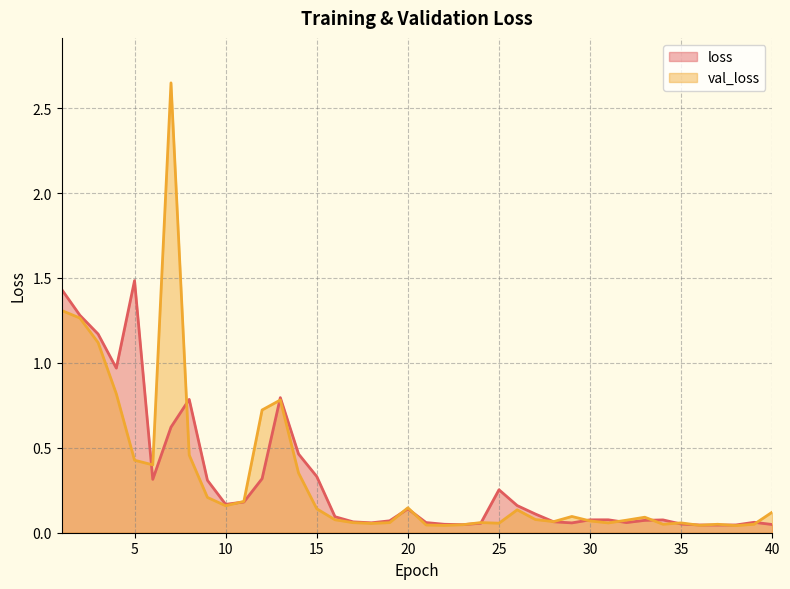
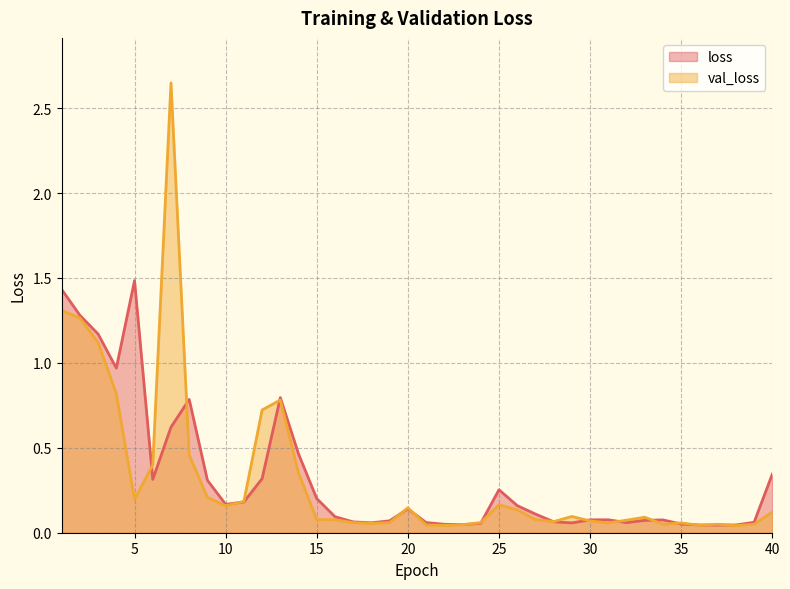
val_loss, 5: 0.43 -> 0.20
loss, 15: 0.33 -> 0.20
val_loss, 15: 0.14 -> 0.08
val_loss, 25: 0.06 -> 0.16
loss, 40: 0.05 -> 0.35
